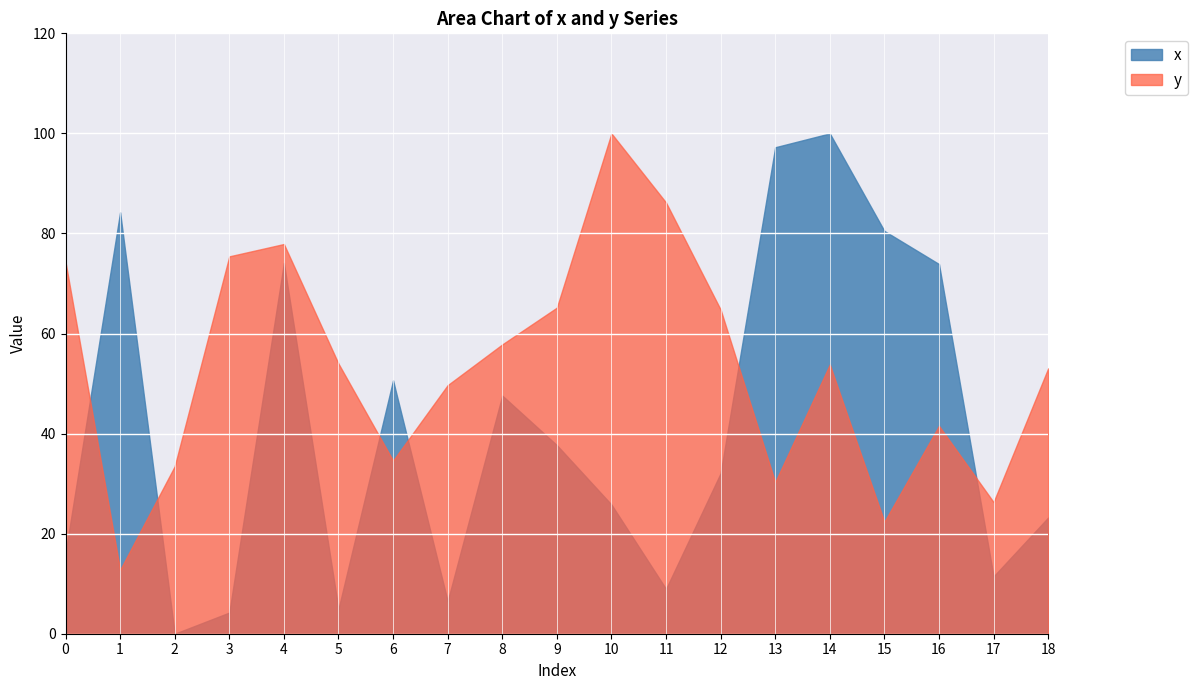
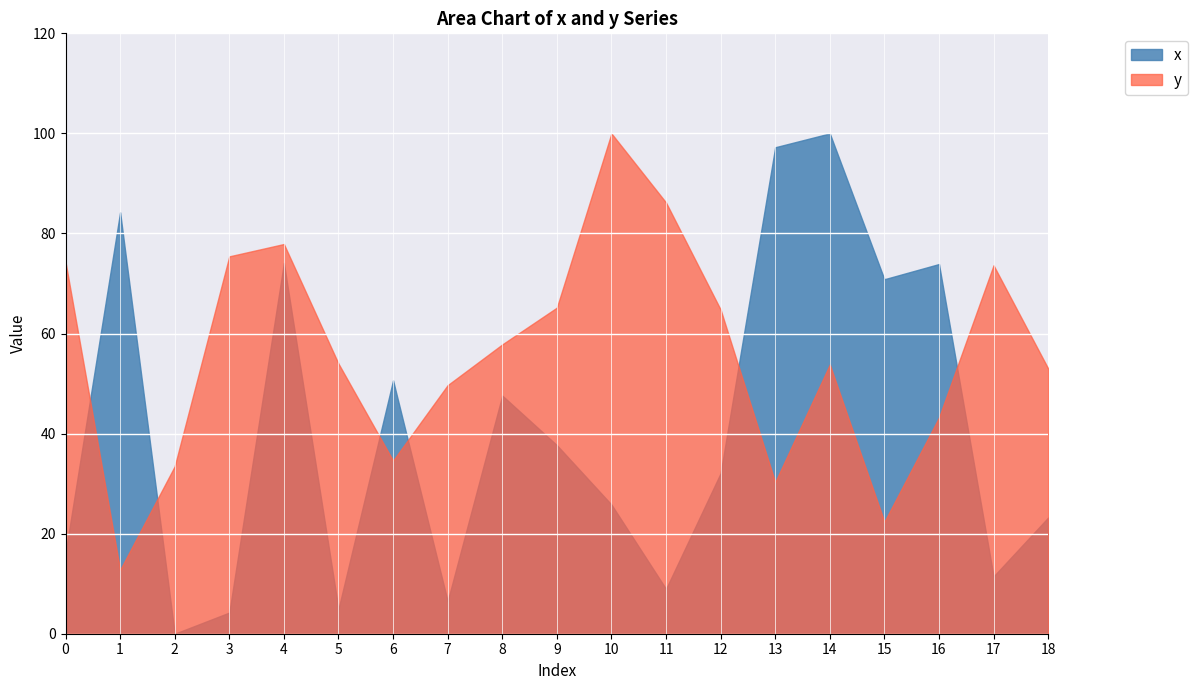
x, 15: 81 -> 71
y, 16: 42 -> 43
y, 17: 26 -> 74
